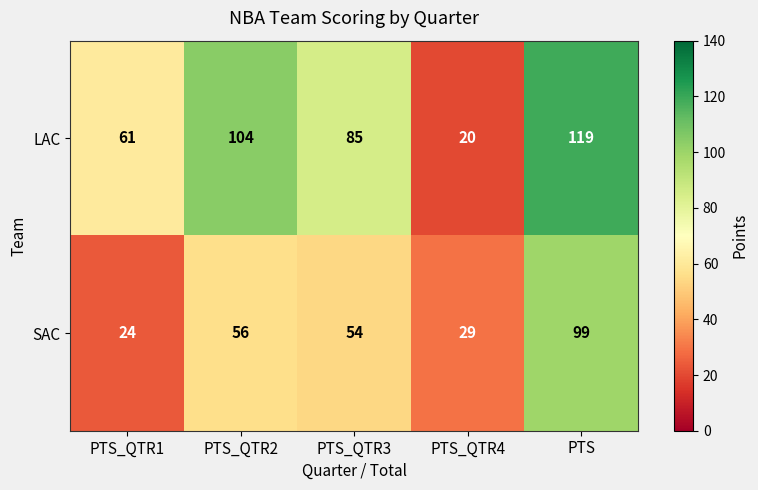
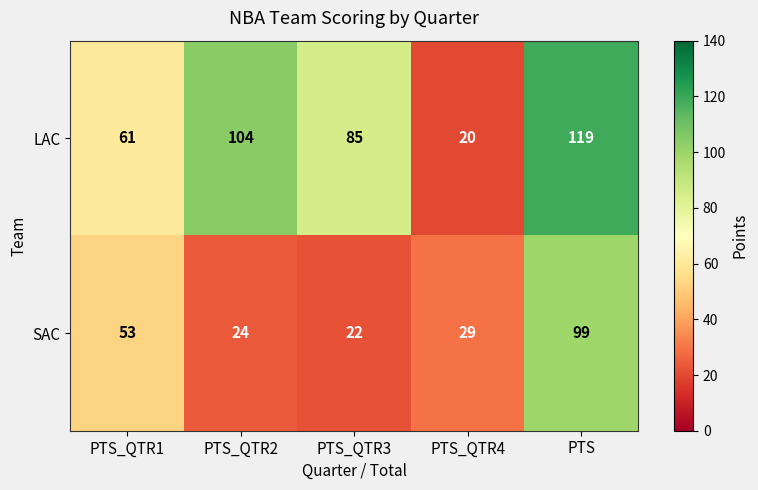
SAC, PTS_QTR1: 24 -> 53
SAC, PTS_QTR2: 56 -> 24
SAC, PTS_QTR3: 54 -> 22
